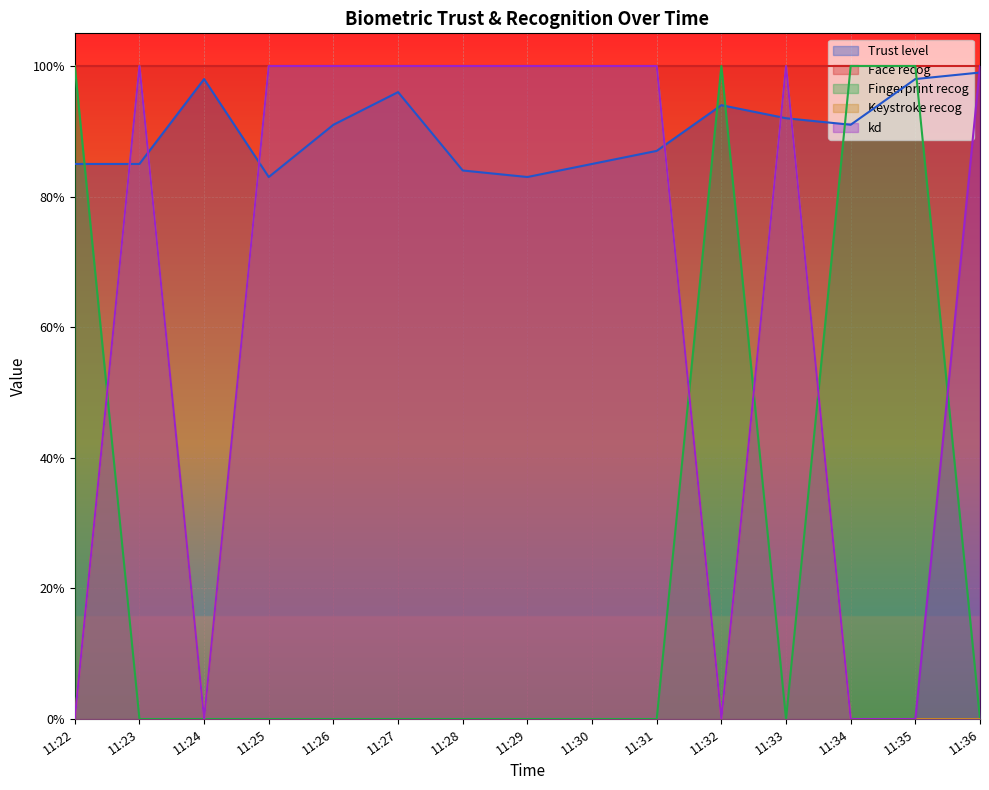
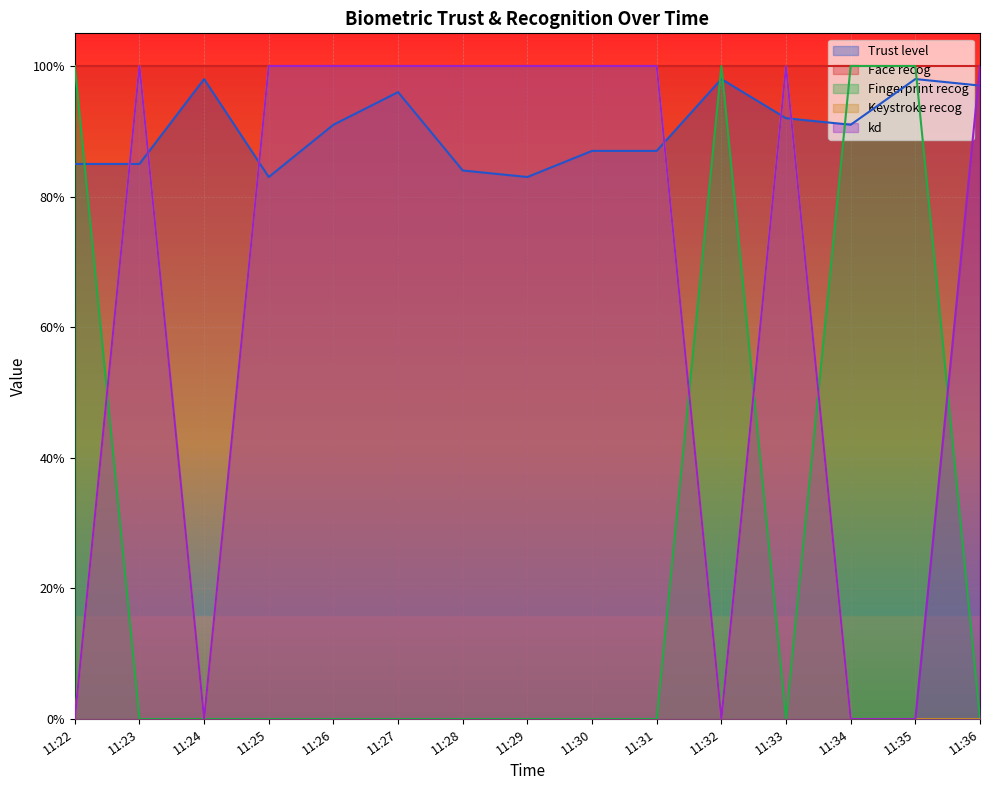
Trust level, 11:30: 85% -> 87%
Trust level, 11:32: 94% -> 98%
Trust level, 11:36: 99% -> 97%
